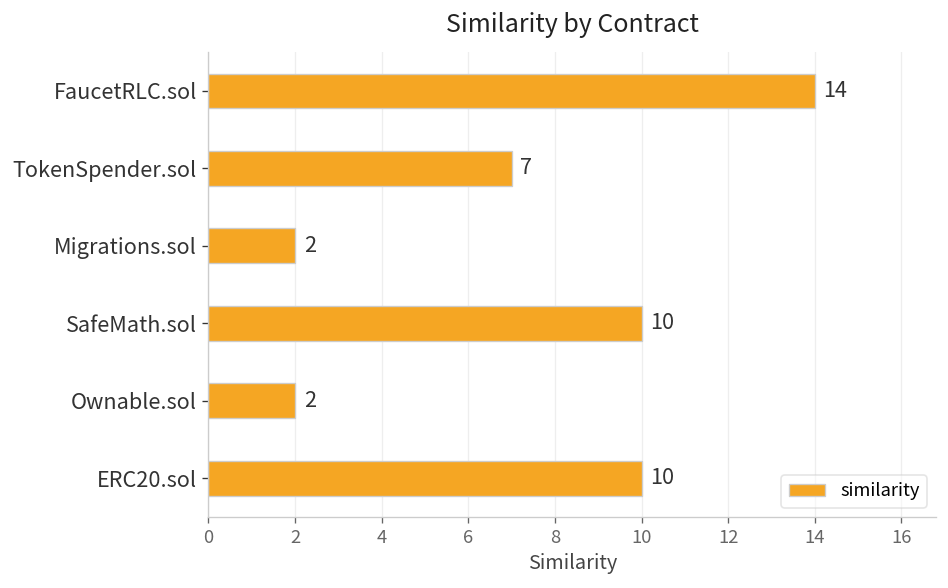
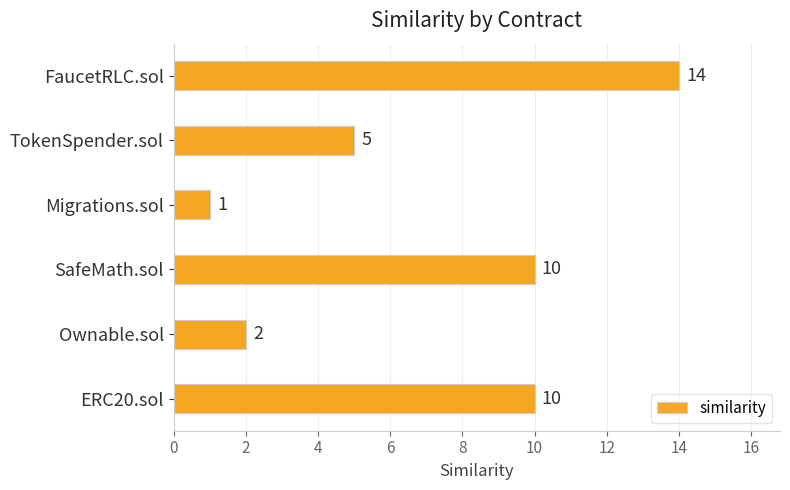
TokenSpender.sol: 7 -> 5
Migrations.sol: 2 -> 1
